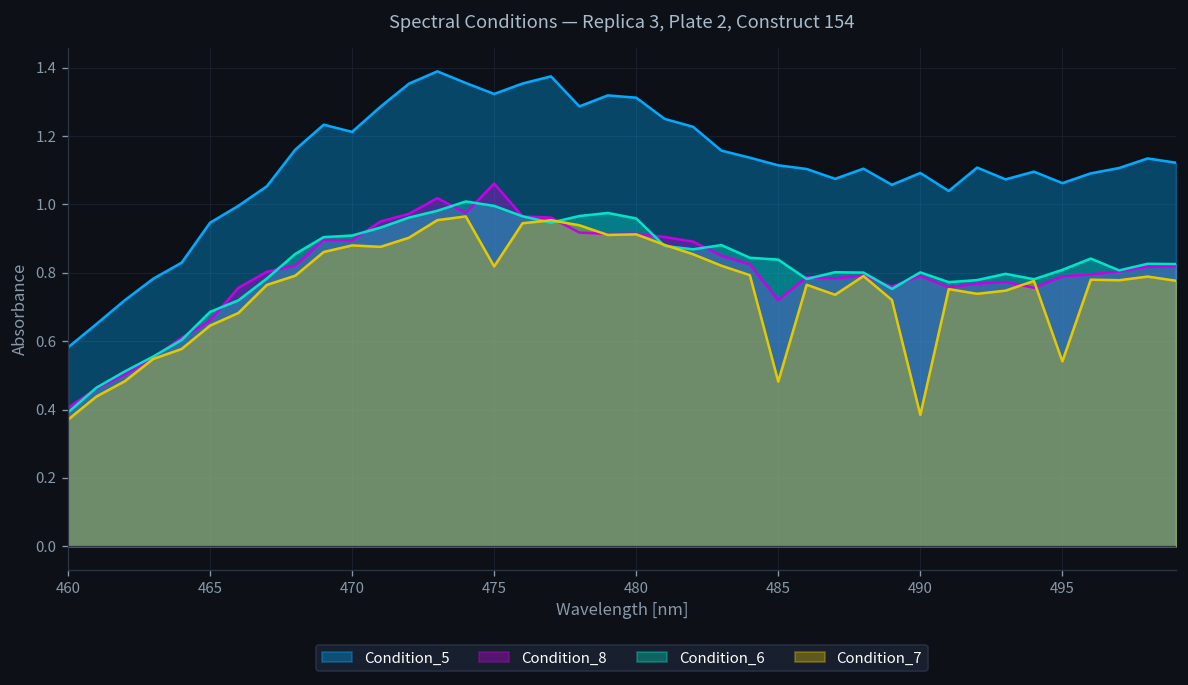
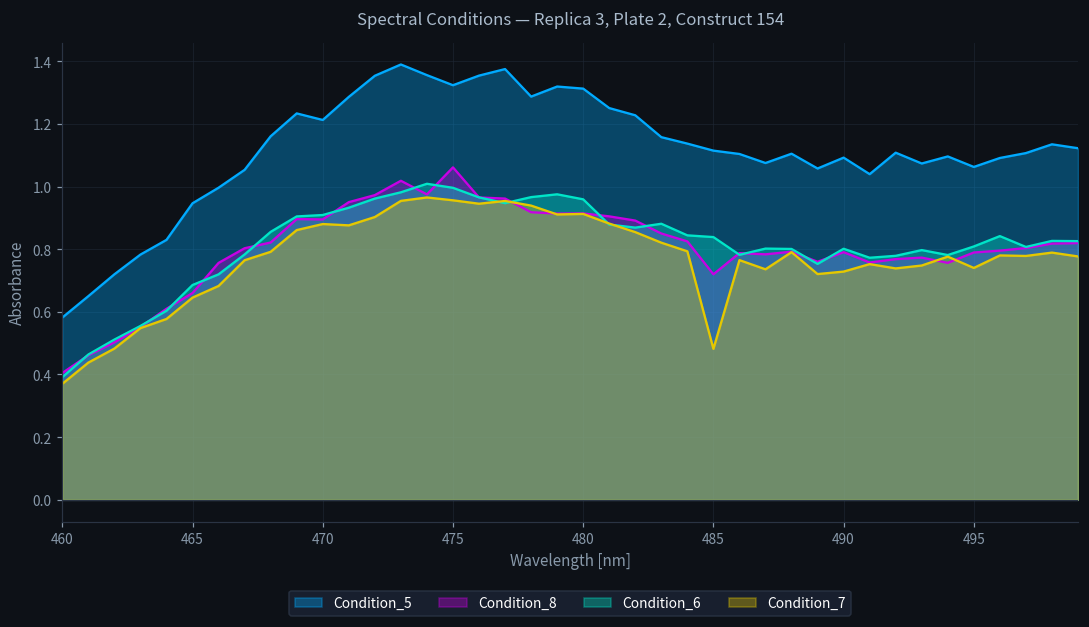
Condition_7, 475: 0.82 -> 0.96
Condition_7, 490: 0.38 -> 0.73
Condition_7, 495: 0.54 -> 0.74
